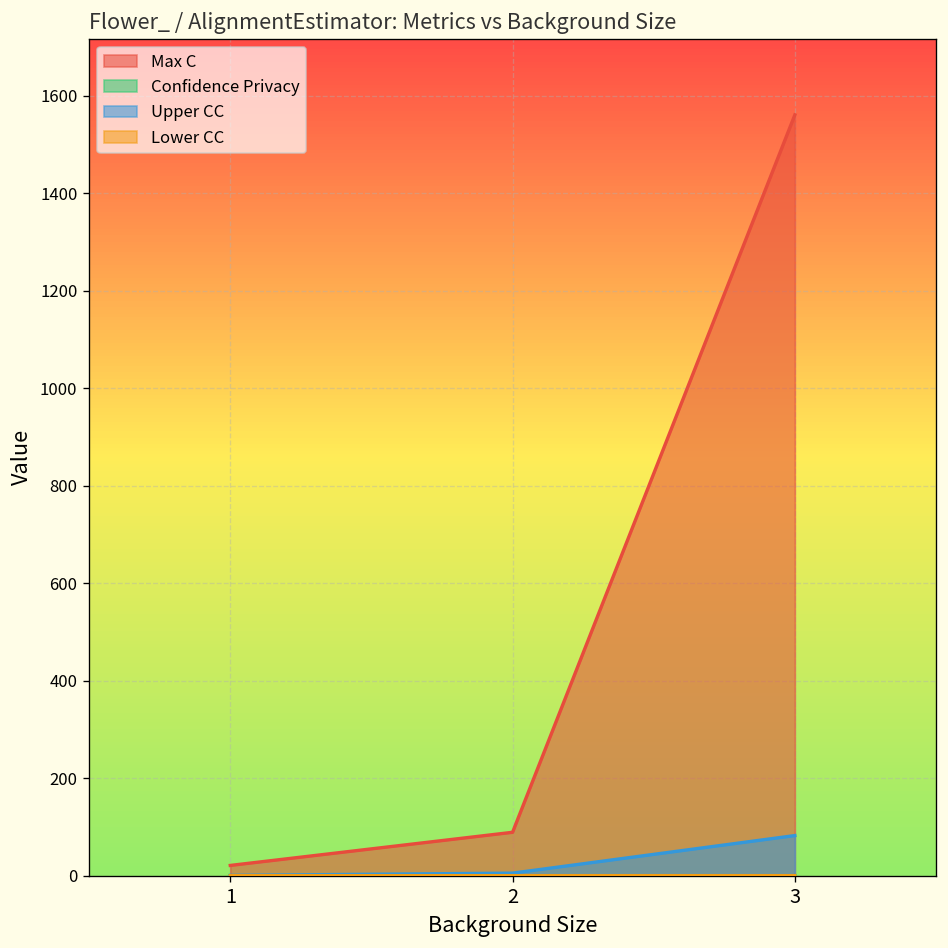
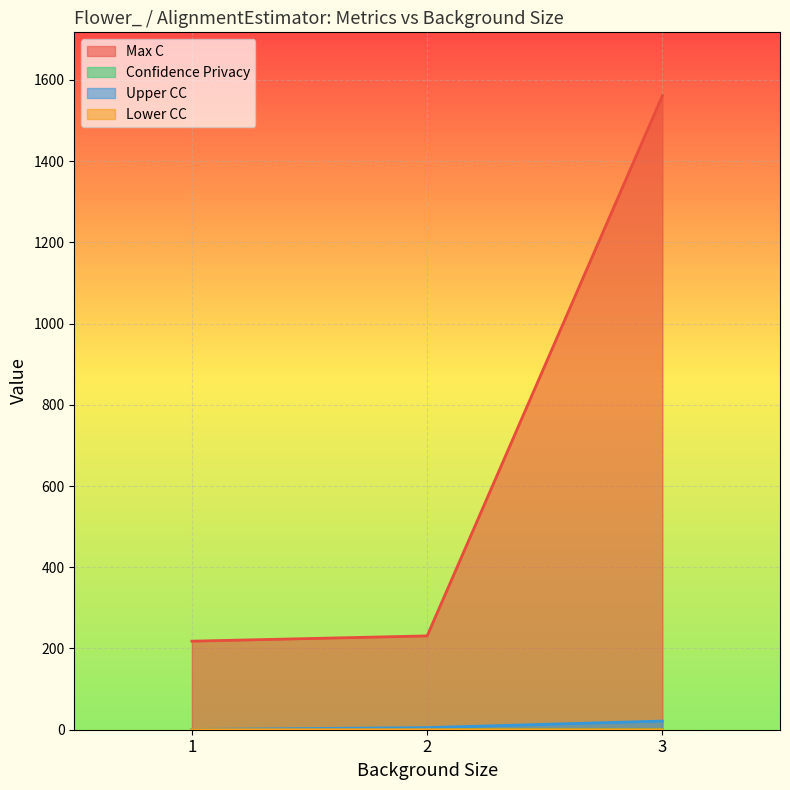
Max C, 1: 20 -> 220
Max C, 2: 90 -> 230
Upper CC, 3: 80 -> 20
